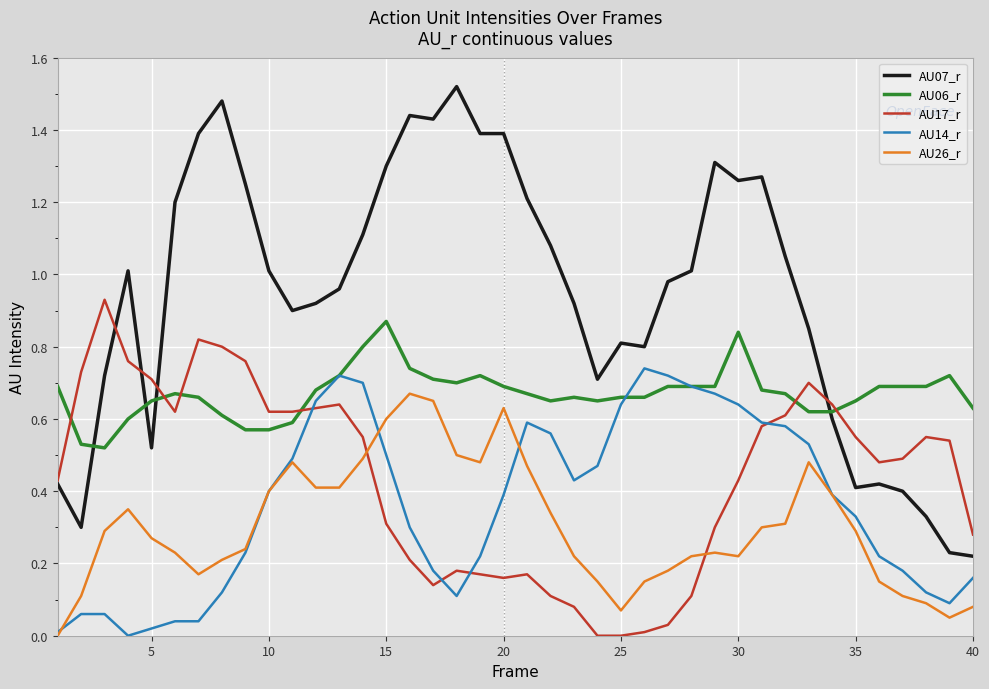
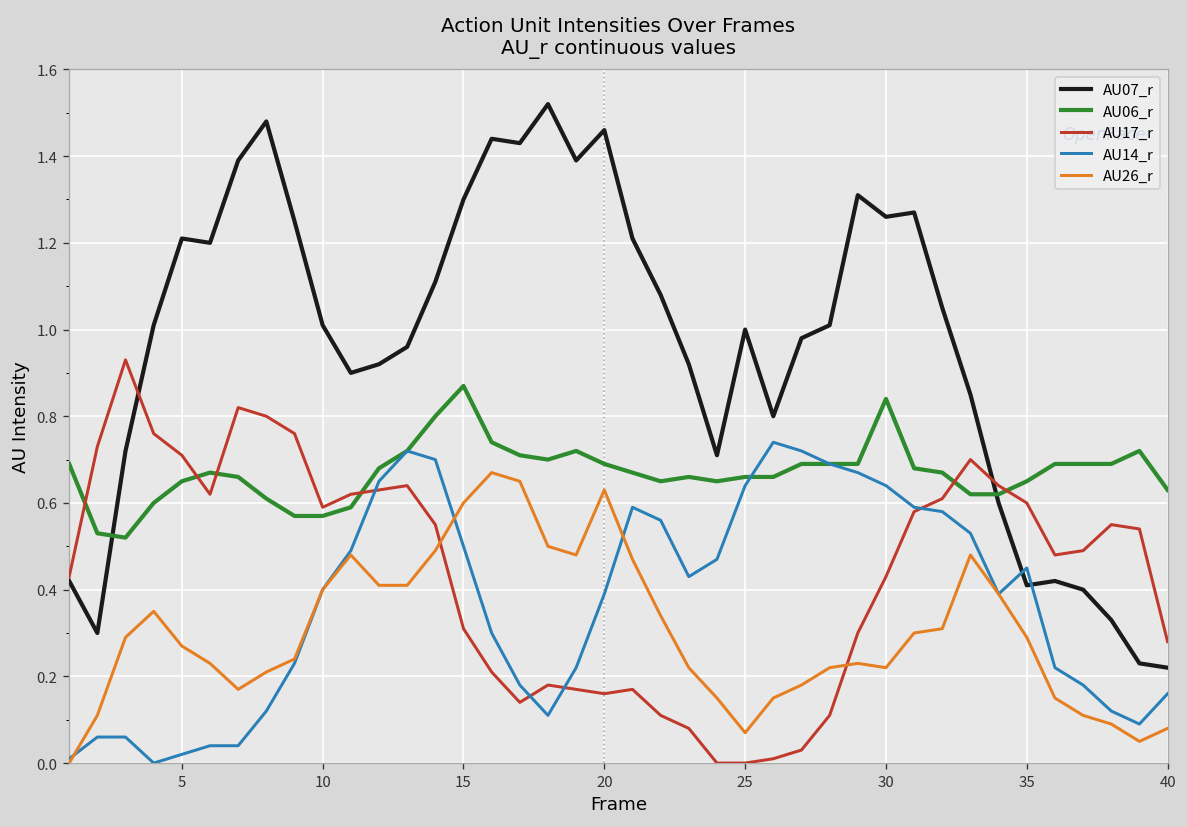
AU07_r, 5: 0.52 -> 1.21
AU17_r, 10: 0.62 -> 0.59
AU07_r, 20: 1.39 -> 1.46
AU07_r, 25: 0.81 -> 1.00
AU17_r, 35: 0.55 -> 0.60
AU14_r, 35: 0.33 -> 0.45
